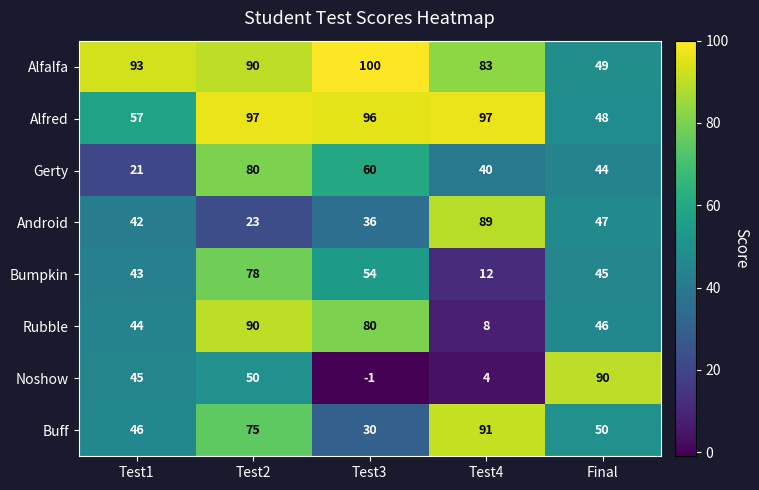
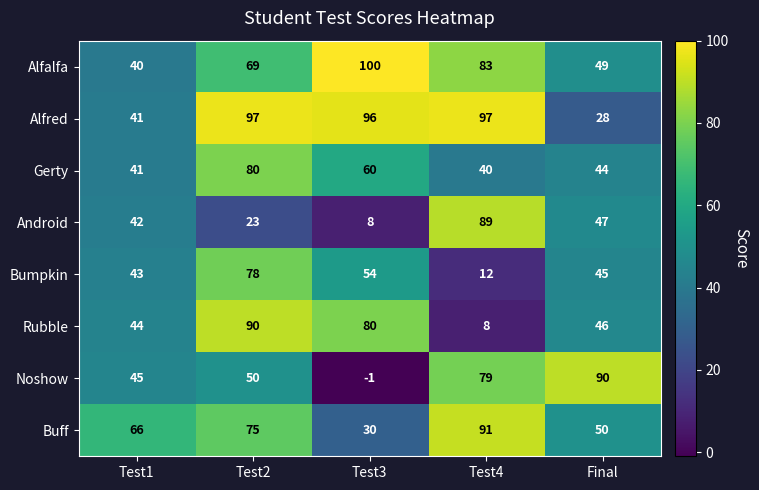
Alfalfa, Test1: 93 -> 40
Alfalfa, Test2: 90 -> 69
Alfred, Test1: 57 -> 41
Alfred, Final: 48 -> 28
Gerty, Test1: 21 -> 41
Android, Test3: 36 -> 8
Noshow, Test4: 4 -> 79
Buff, Test1: 46 -> 66
